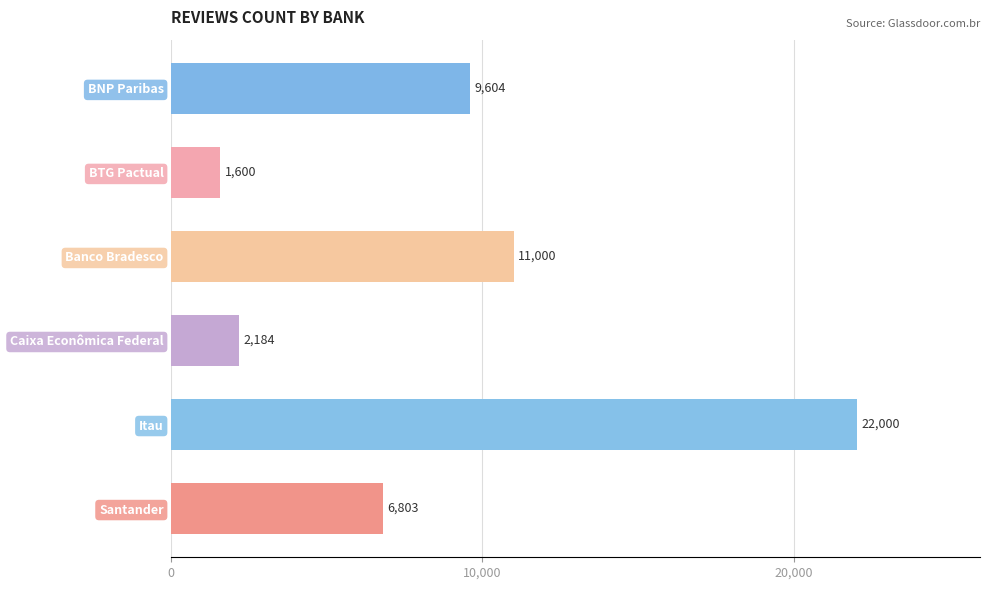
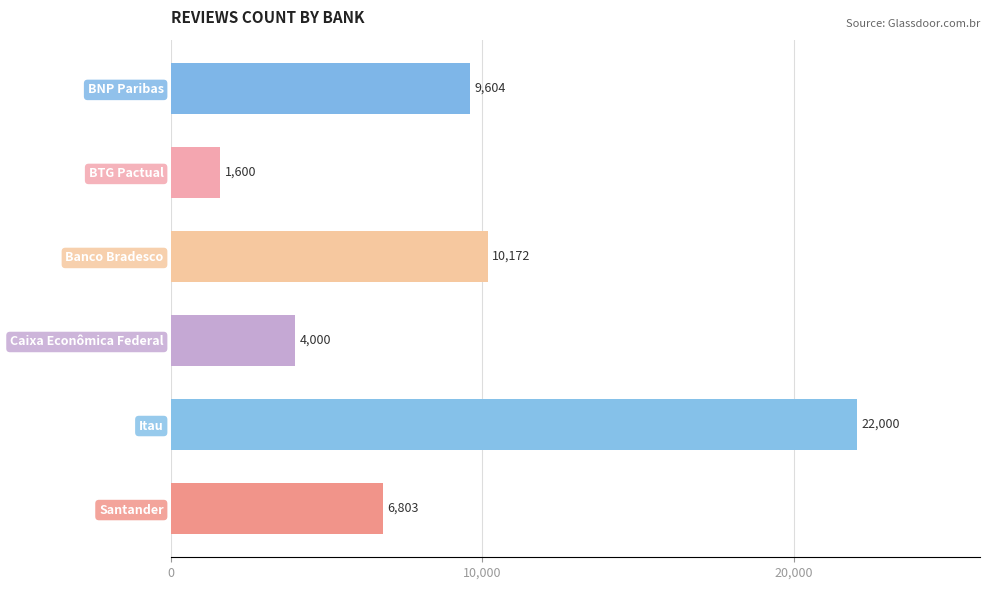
Banco Bradesco: 11,000 -> 10,172
Caixa Econômica Federal: 2,184 -> 4,000
